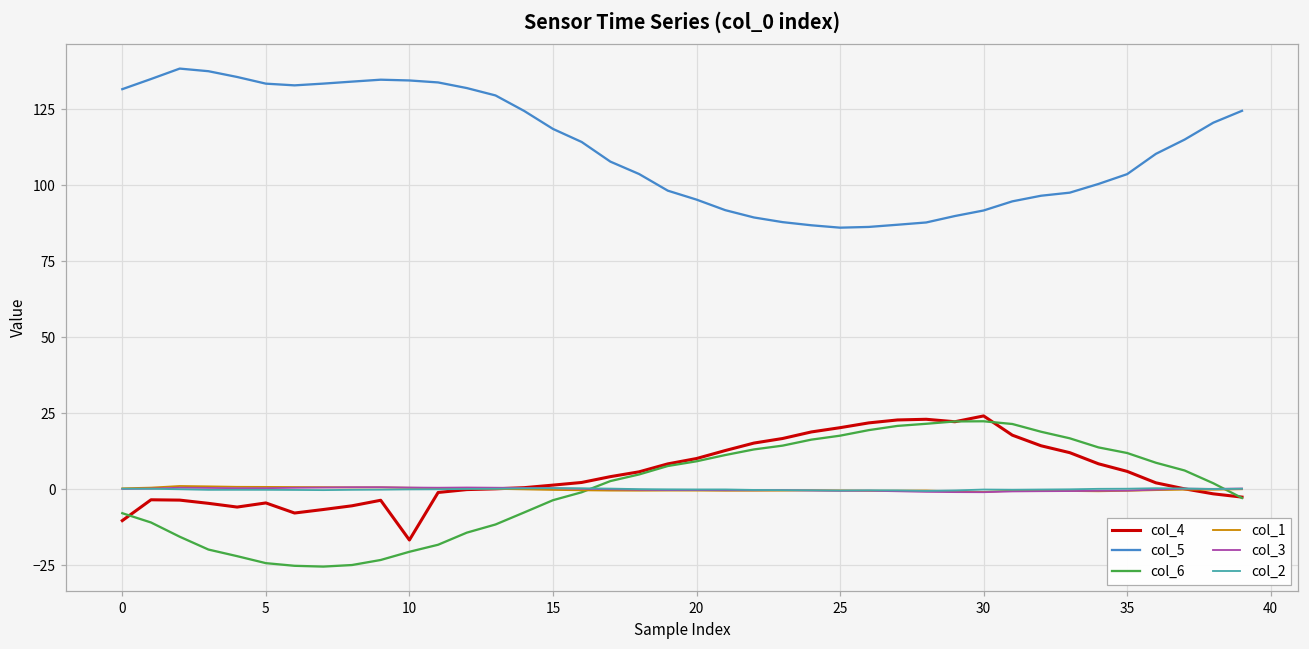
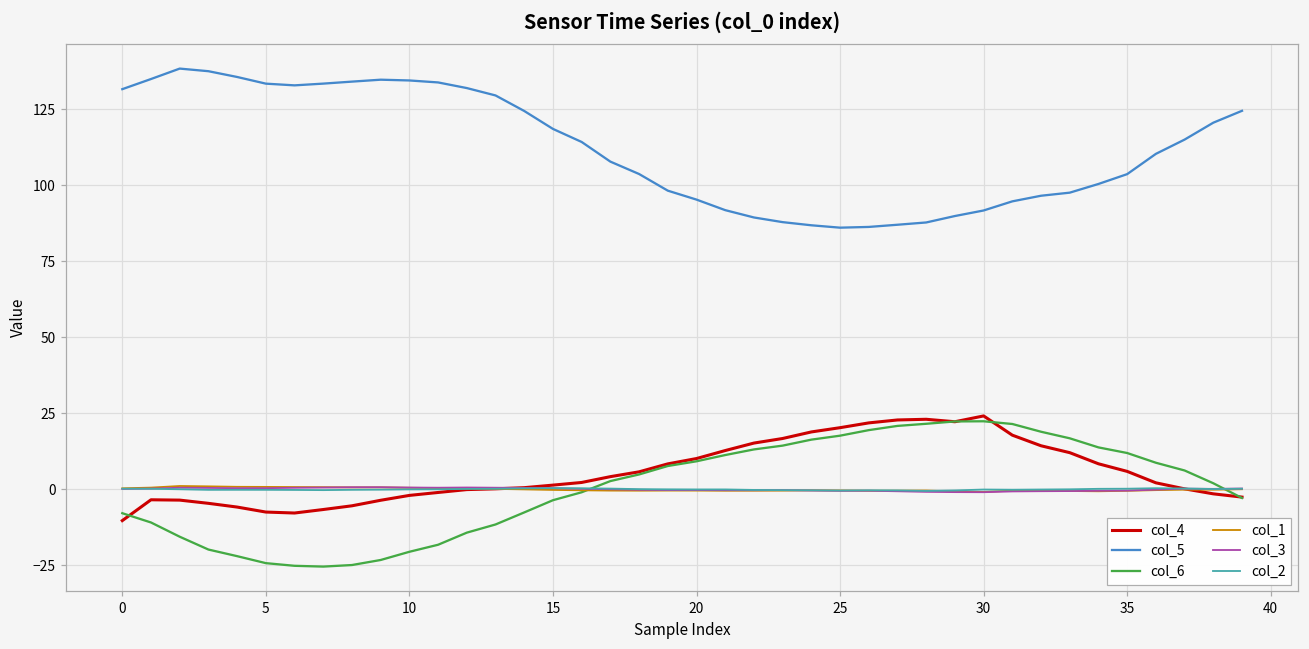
col_4, 5: -4 -> -7
col_4, 10: -17 -> -2
